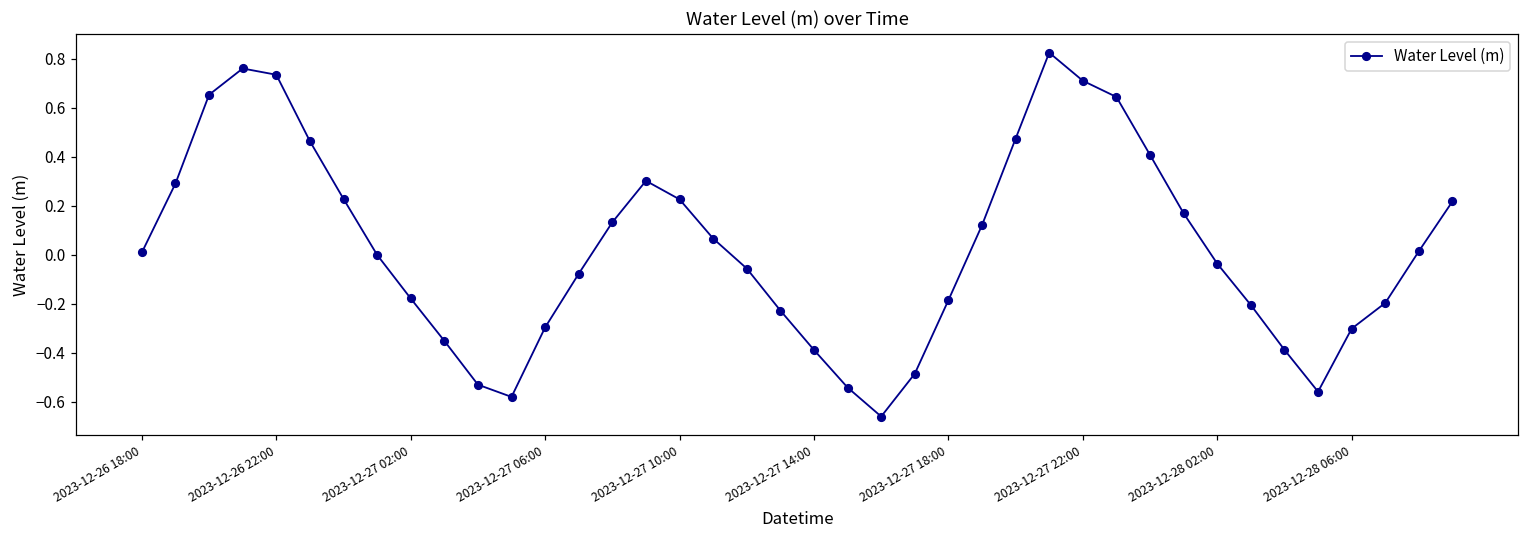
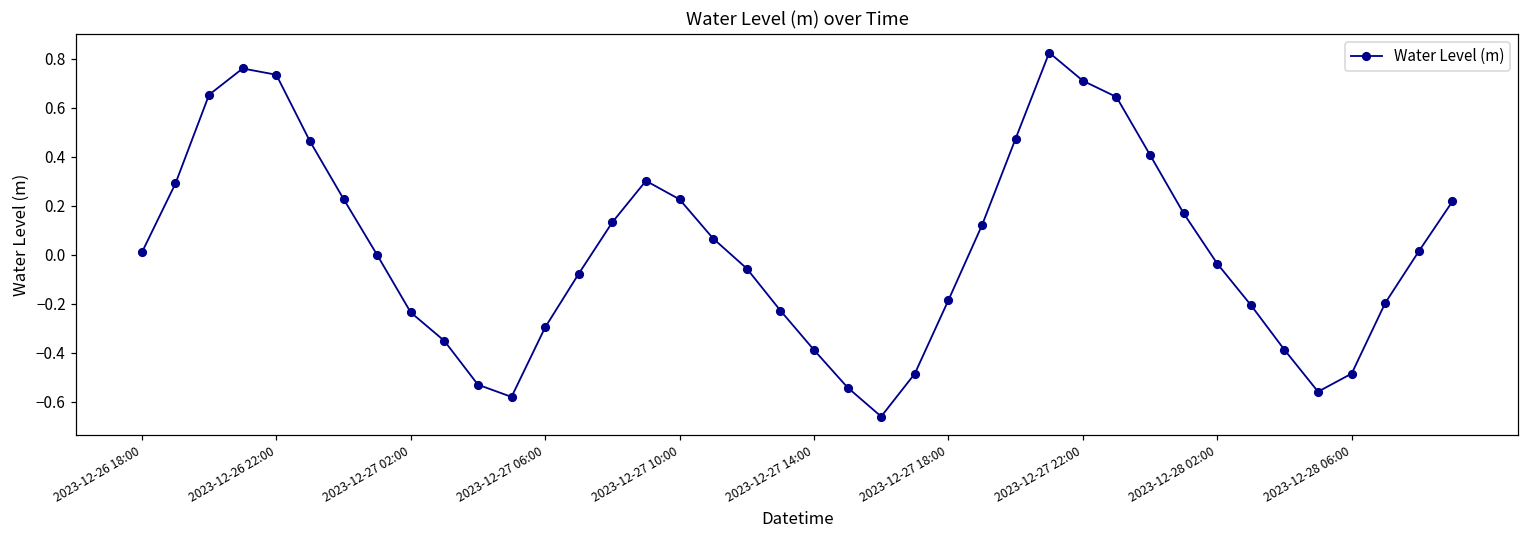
2023-12-27 02:00: -0.18 -> -0.23
2023-12-28 06:00: -0.30 -> -0.48
